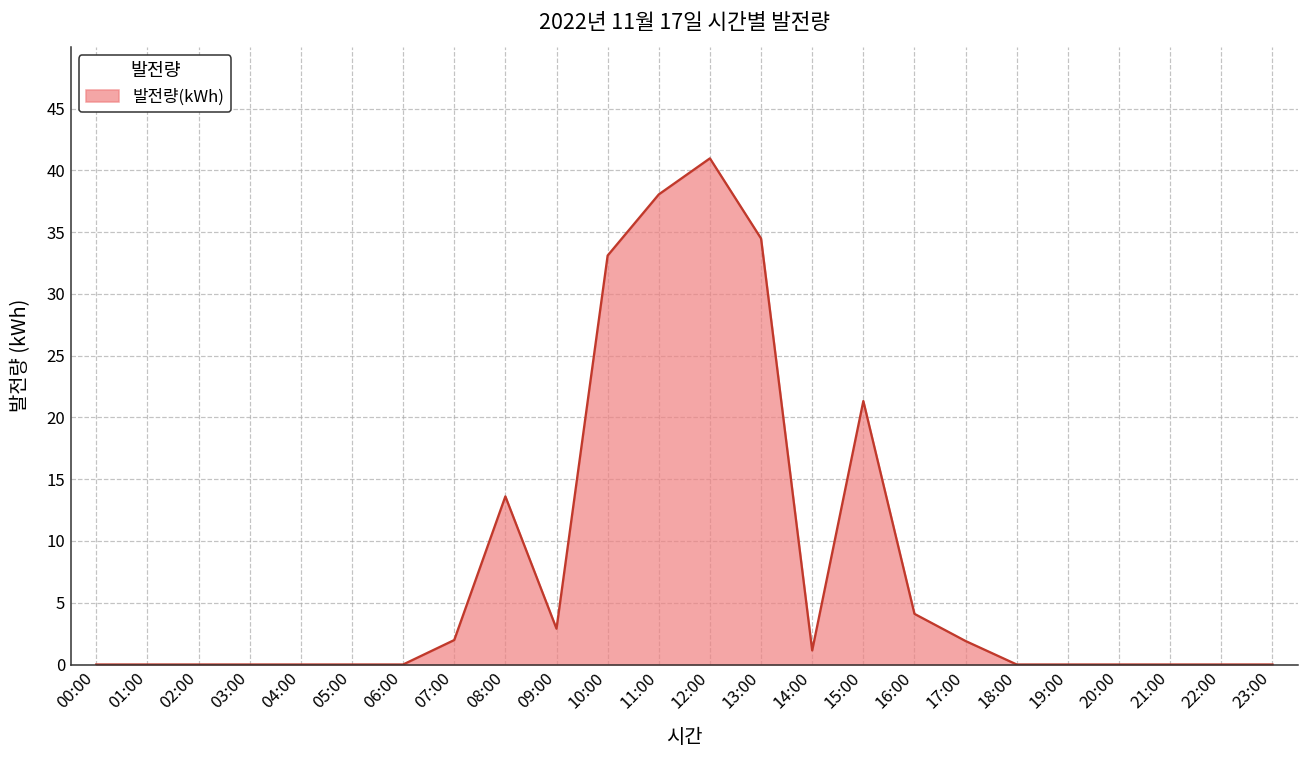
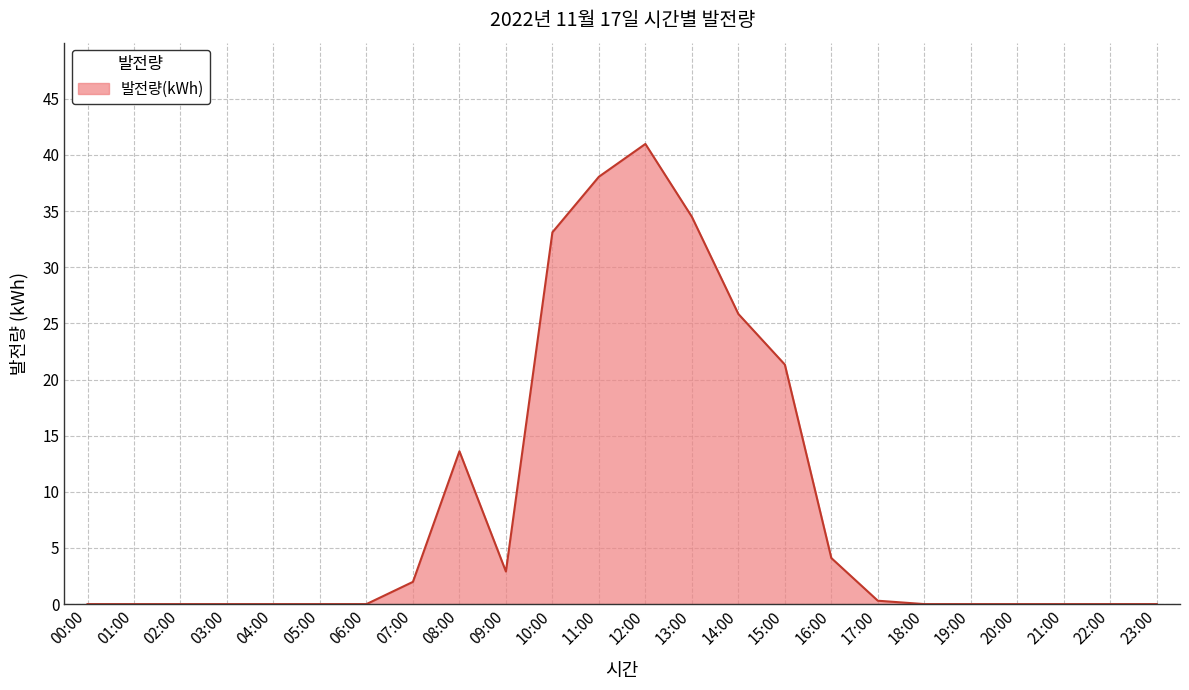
14:00: 1.1 -> 25.8
17:00: 1.9 -> 0.3
